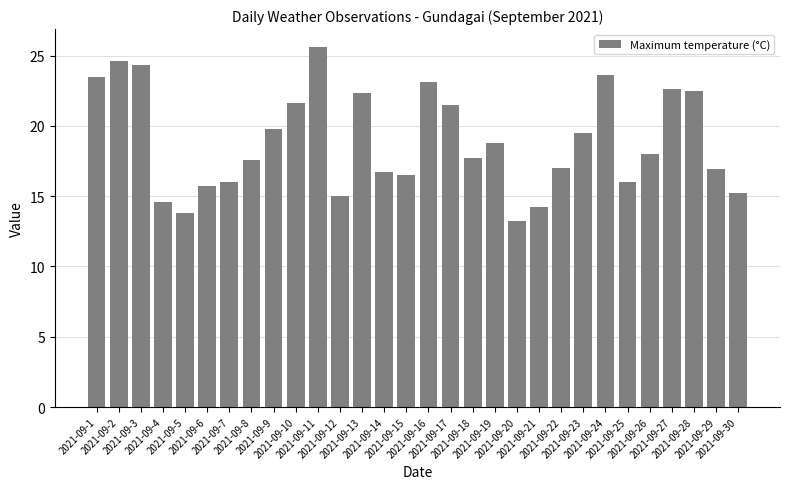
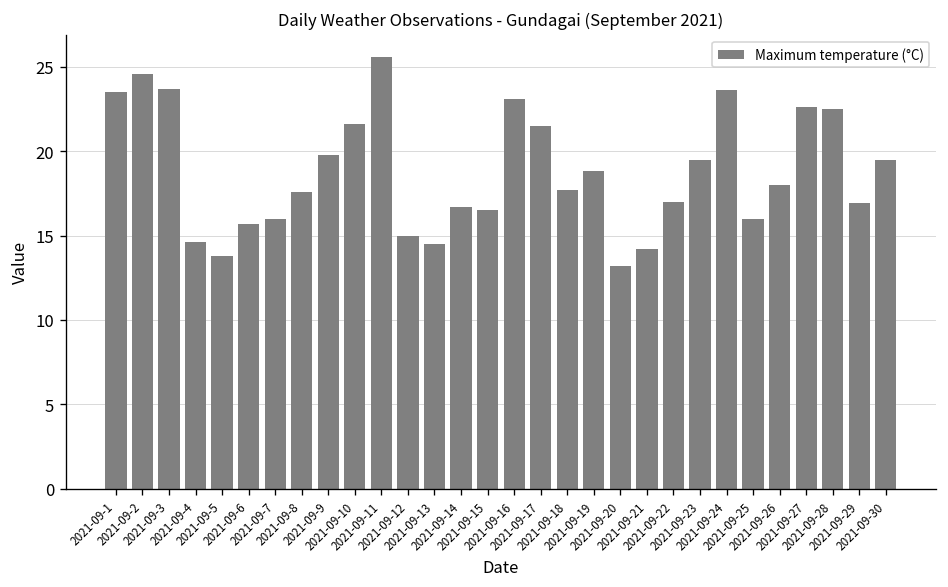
2021-09-3: 24.3 -> 23.7
2021-09-13: 22.3 -> 14.5
2021-09-30: 15.2 -> 19.5
